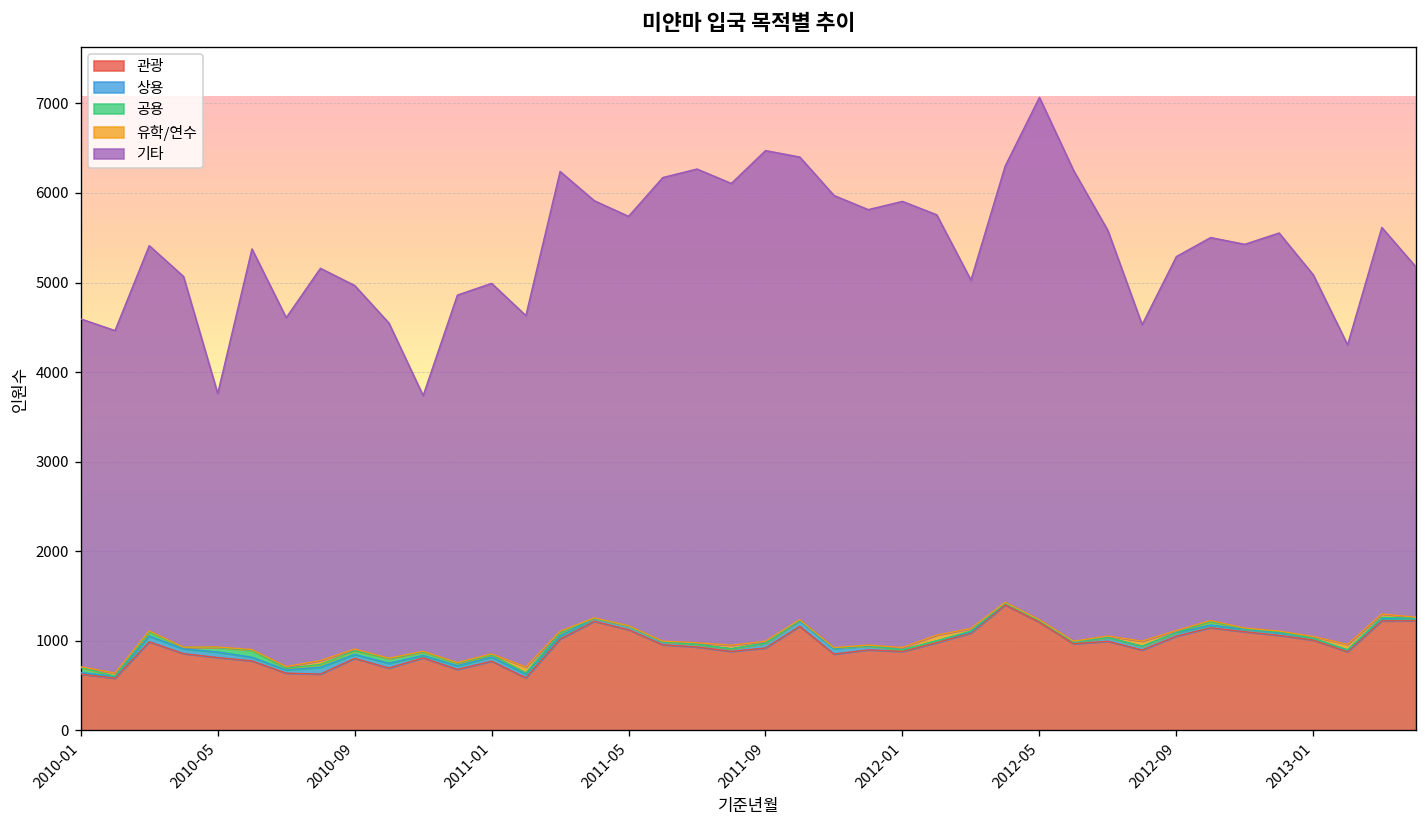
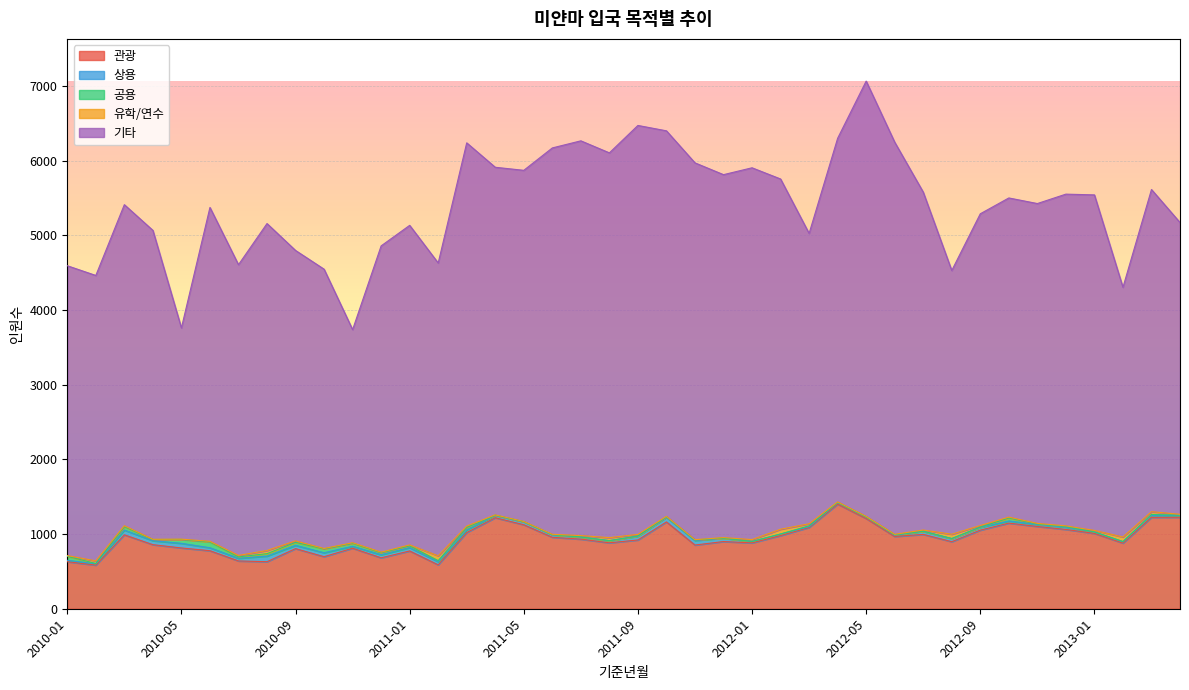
기타, 2010-09: 4100 -> 3900
기타, 2011-01: 4100 -> 4300
기타, 2011-05: 4600 -> 4700
기타, 2013-01: 4000 -> 4500
